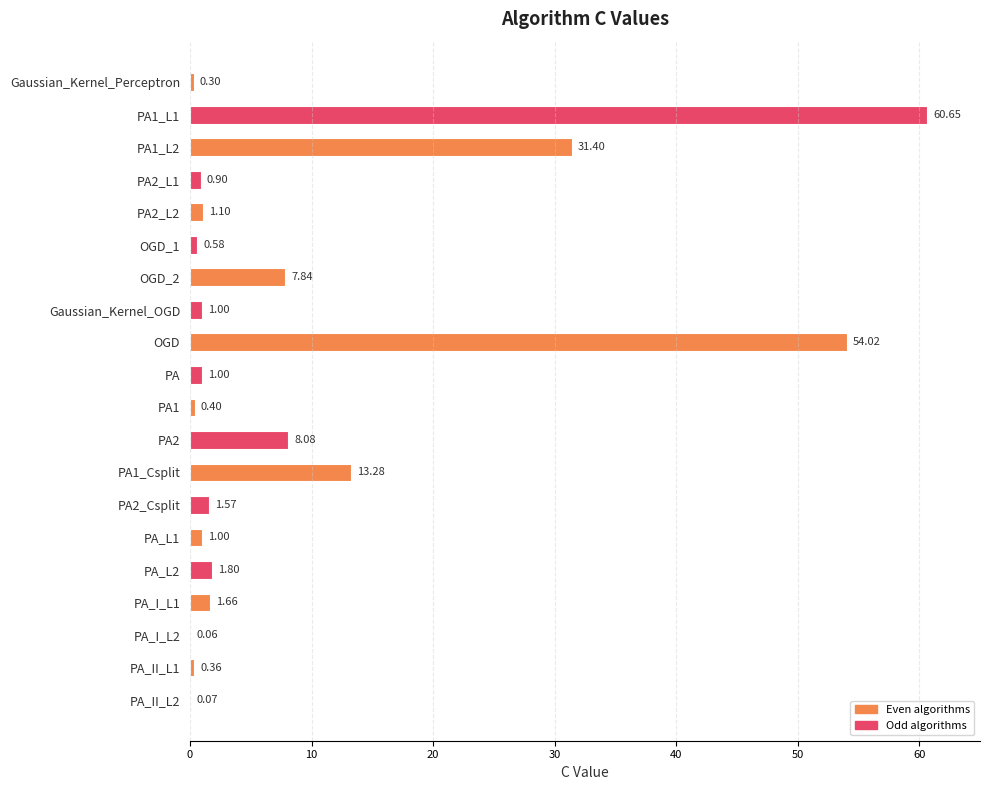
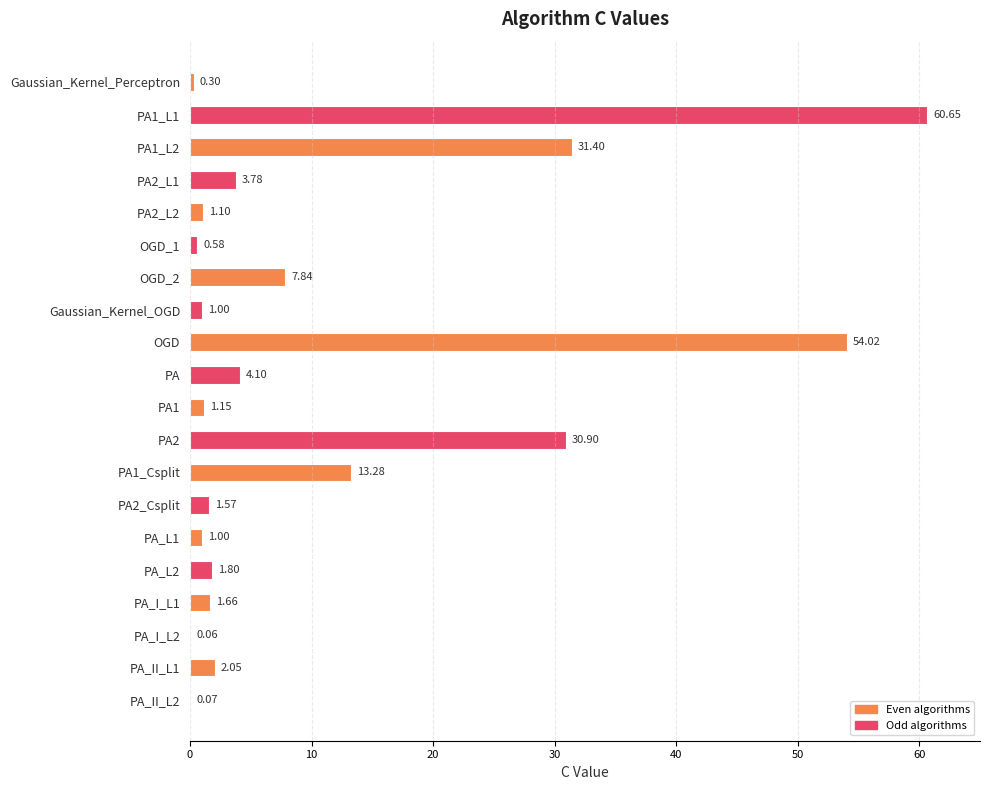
PA2_L1: 0.90 -> 3.78
PA: 1.00 -> 4.10
PA1: 0.40 -> 1.15
PA2: 8.08 -> 30.90
PA_II_L1: 0.36 -> 2.05
